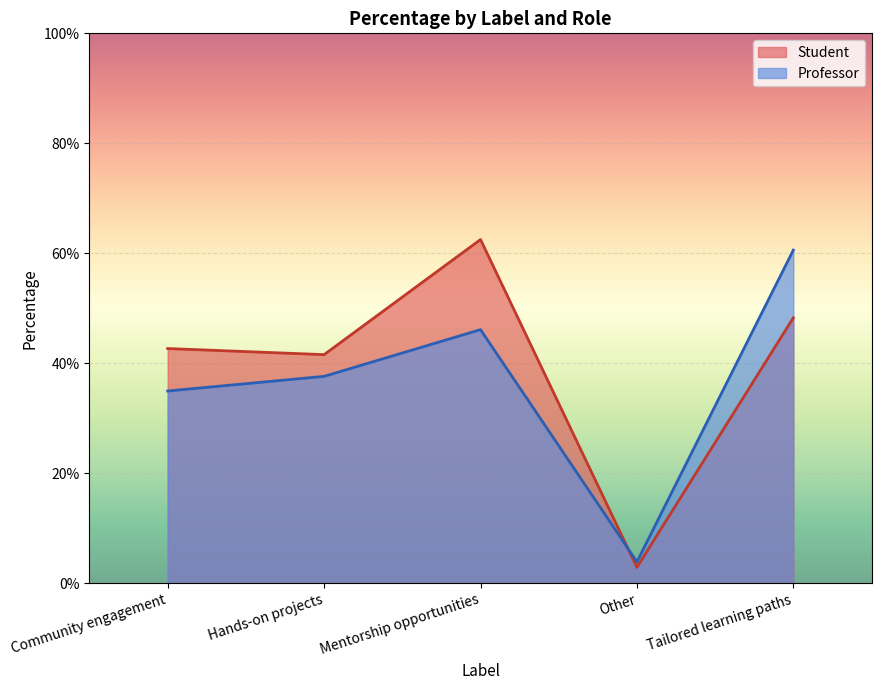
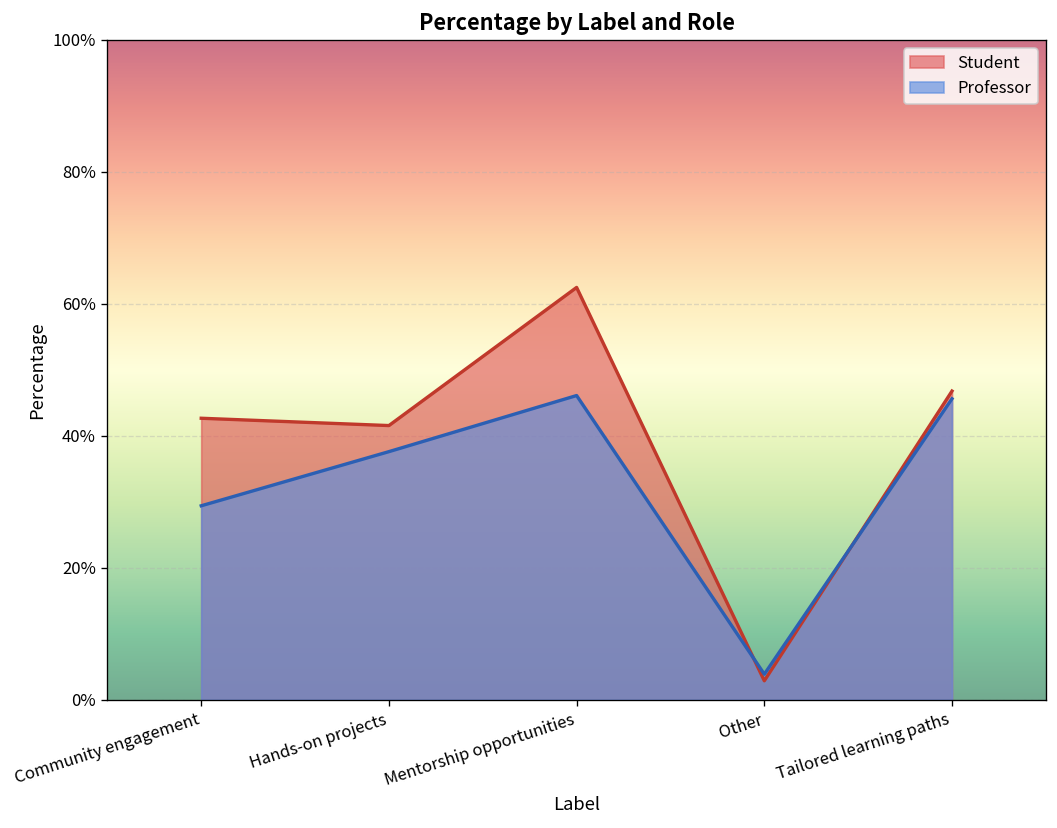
Professor, Community engagement: 35% -> 29%
Student, Tailored learning paths: 48% -> 47%
Professor, Tailored learning paths: 61% -> 46%
